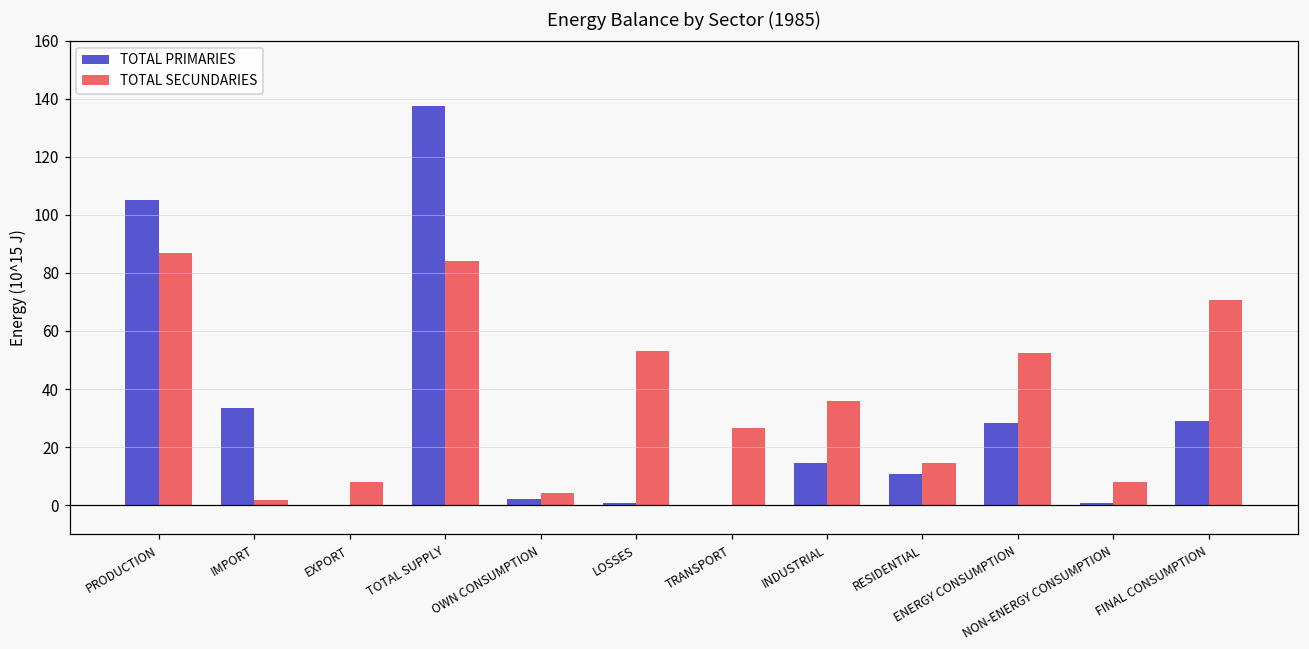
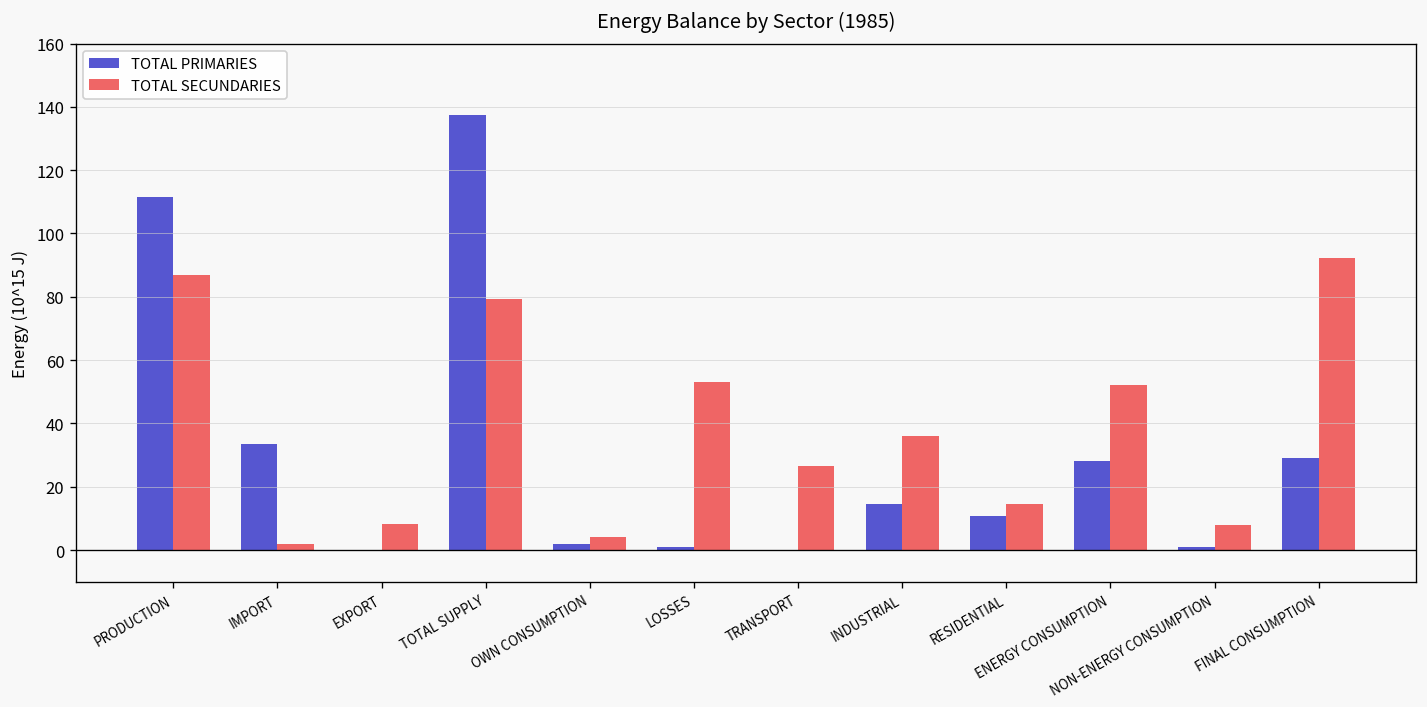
TOTAL PRIMARIES, PRODUCTION: 105 -> 112
TOTAL SECUNDARIES, TOTAL SUPPLY: 84 -> 79
TOTAL SECUNDARIES, FINAL CONSUMPTION: 71 -> 92
